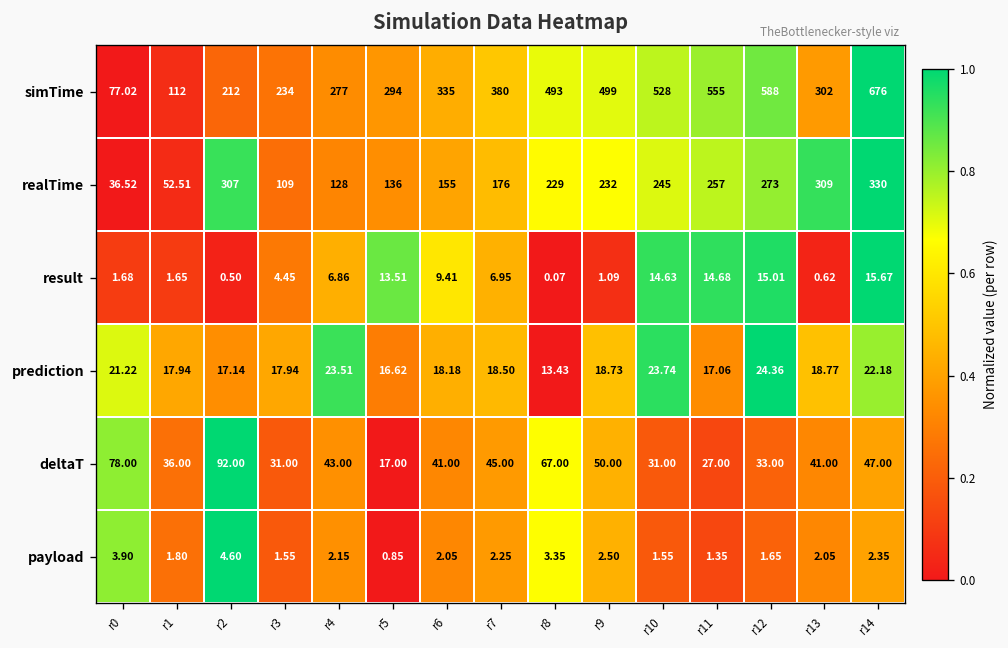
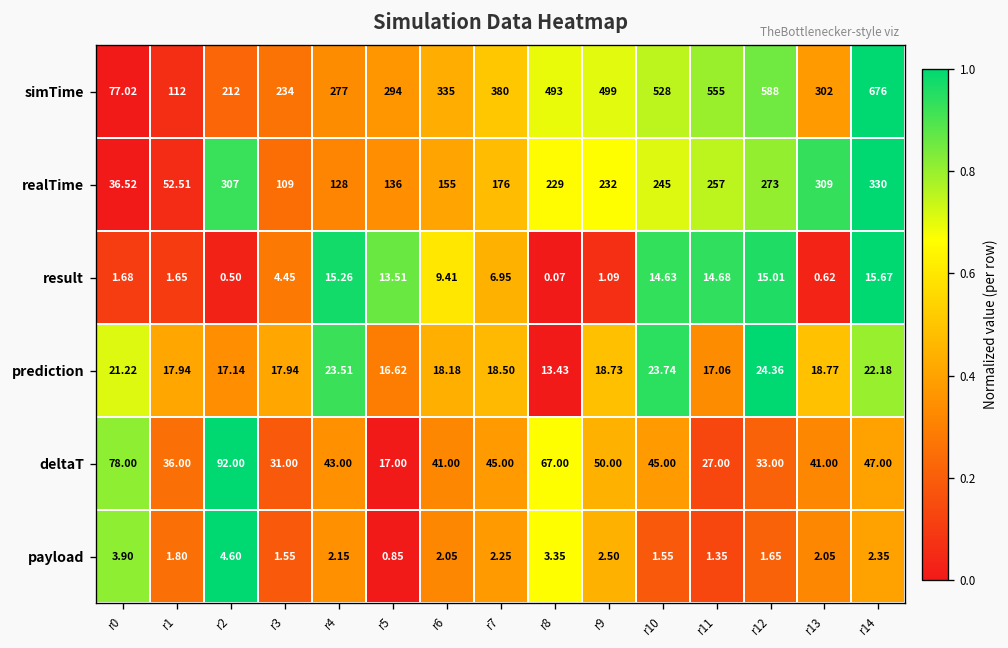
result, r4: 6.86 -> 15.26
deltaT, r10: 31.00 -> 45.00
